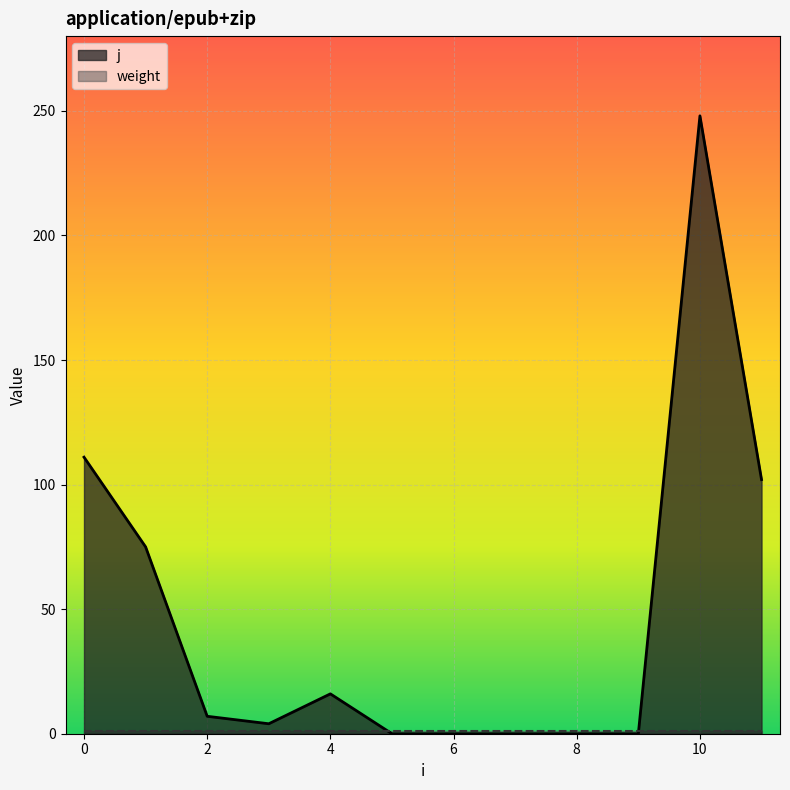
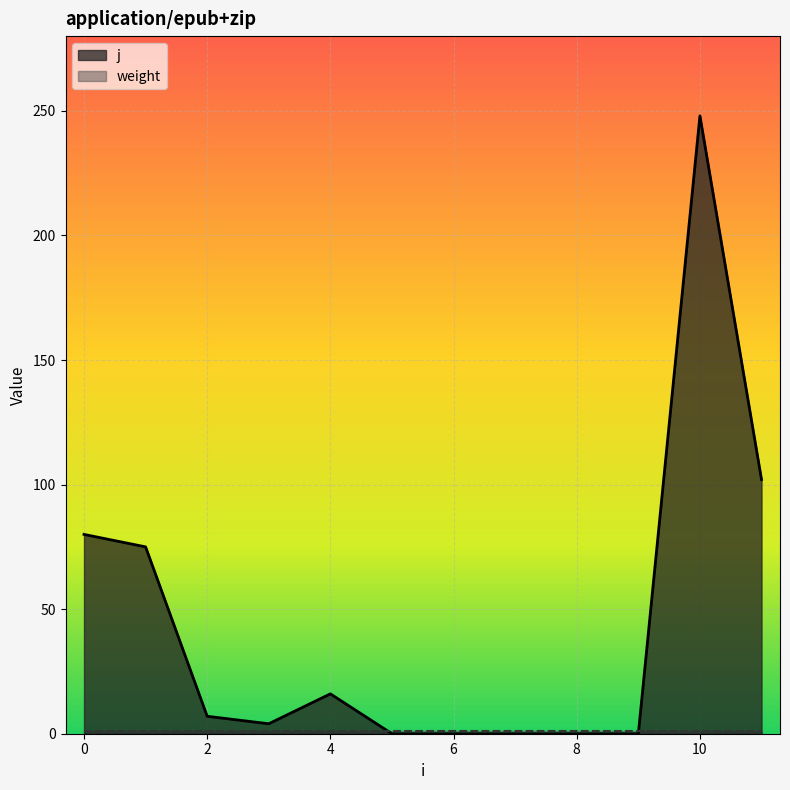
j, 0: 111 -> 80
